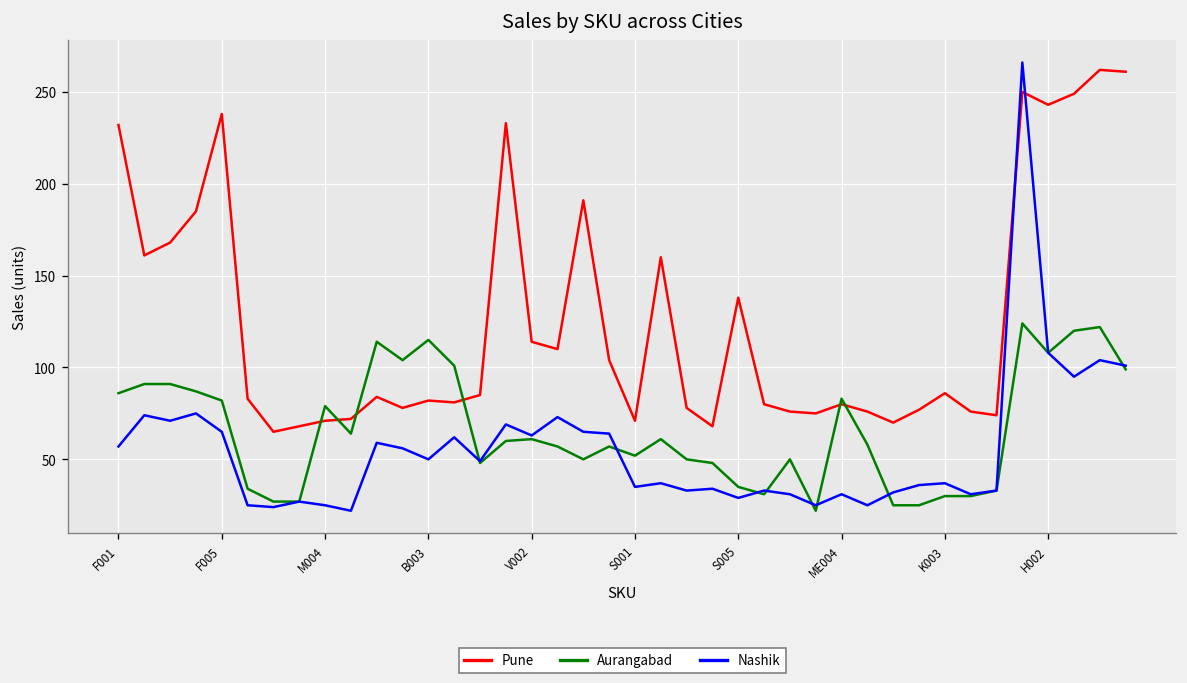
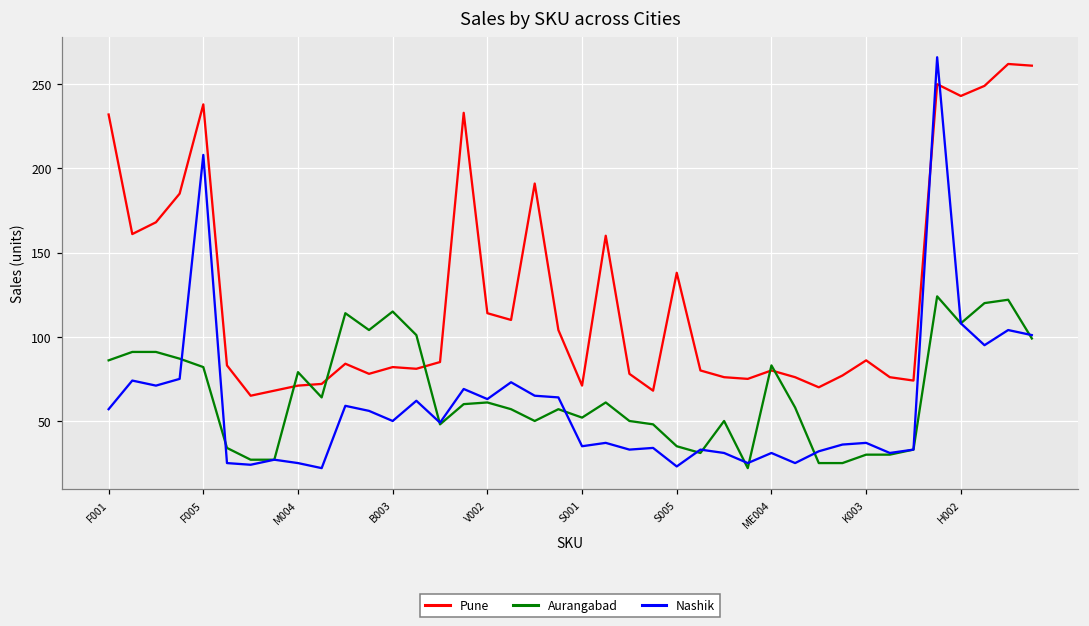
Nashik, F005: 65 -> 208
Nashik, S005: 29 -> 23
